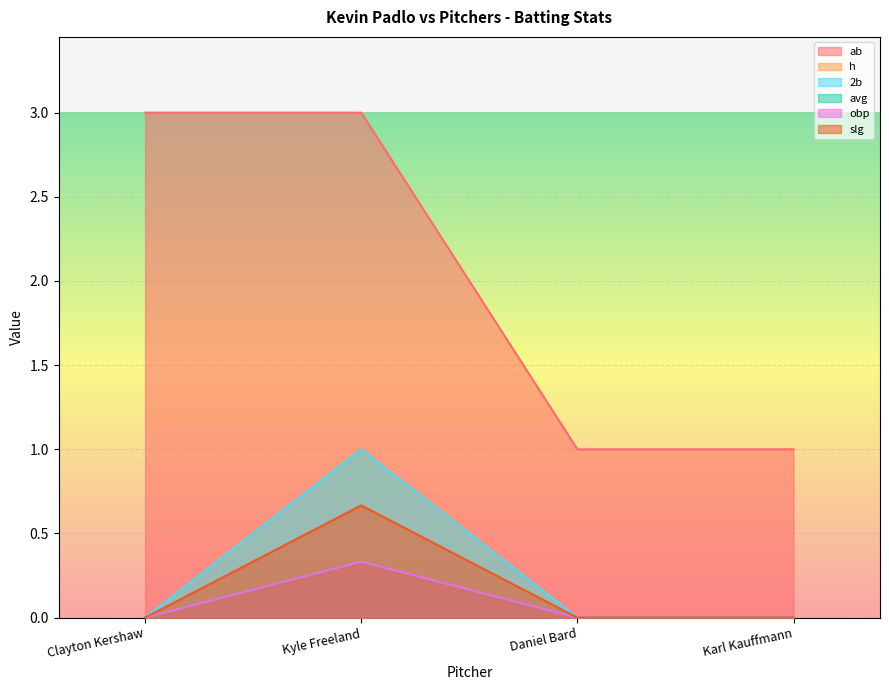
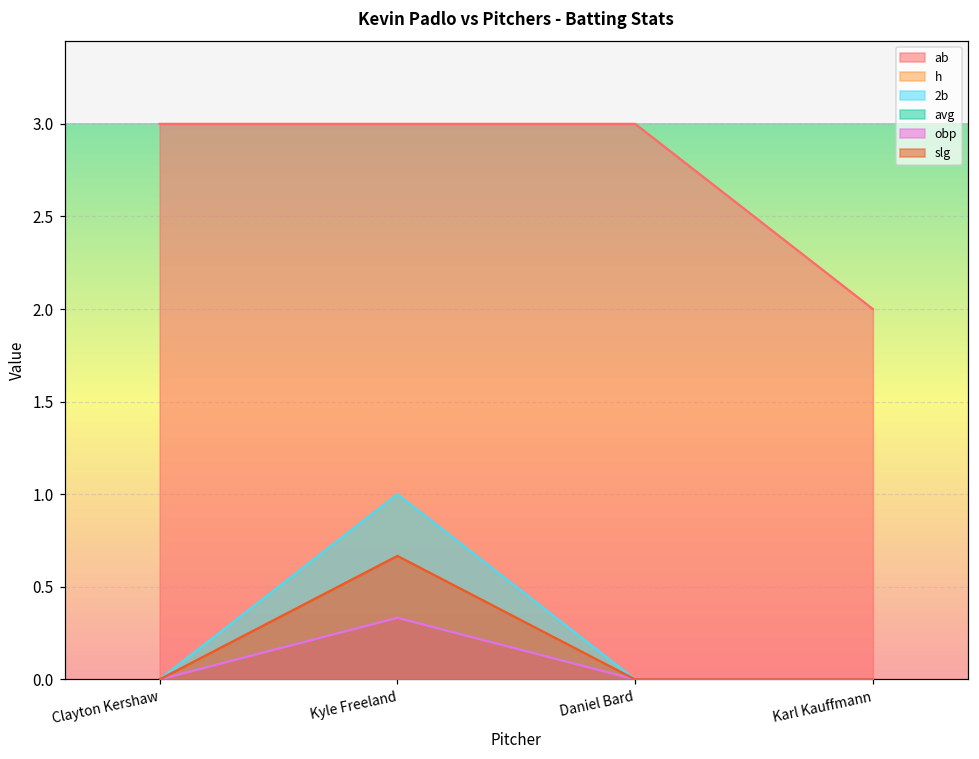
ab, Daniel Bard: 1 -> 3
ab, Karl Kauffmann: 1 -> 2
